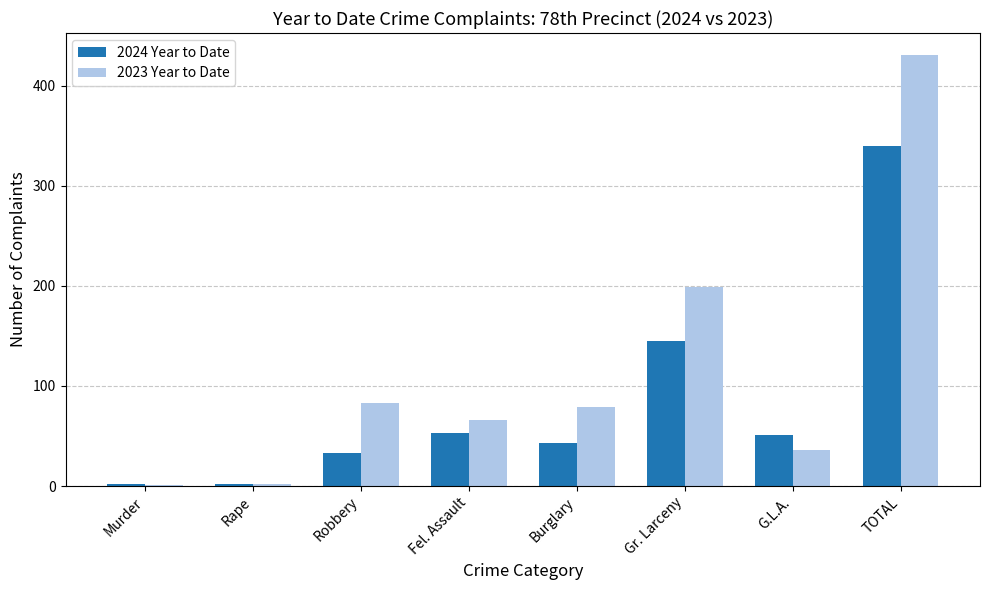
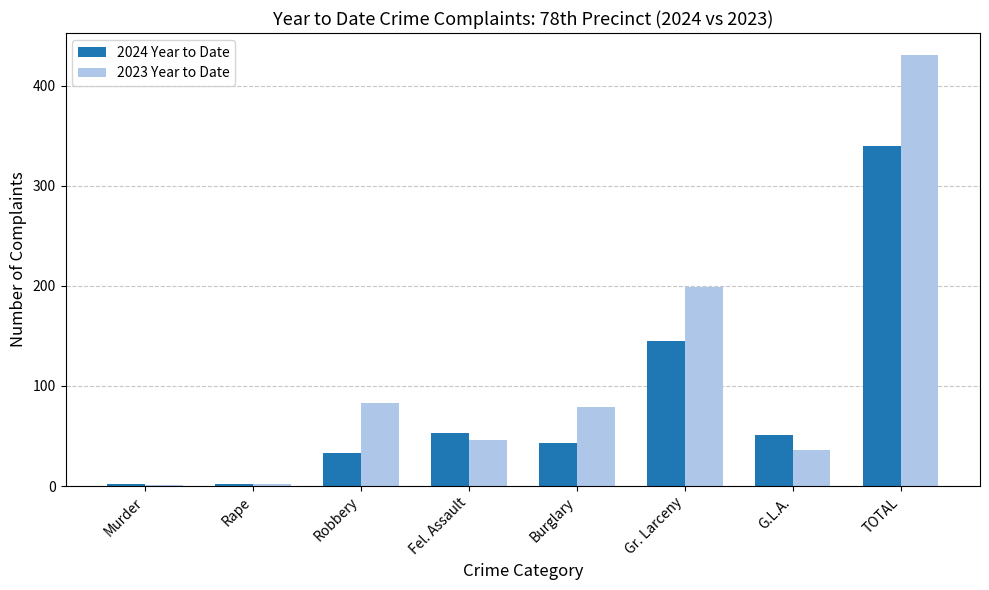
2023 Year to Date, Fel. Assault: 66 -> 46
